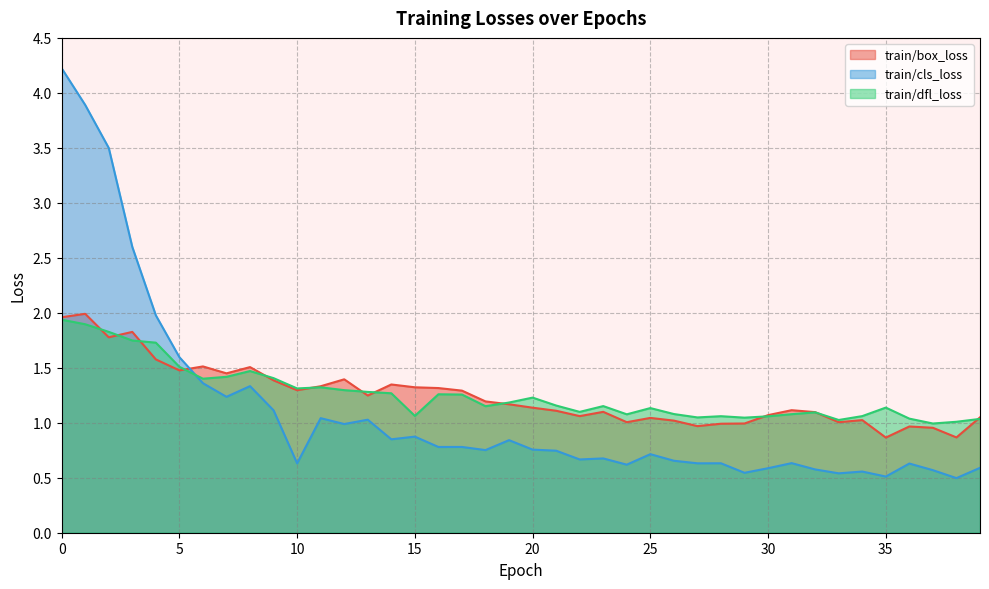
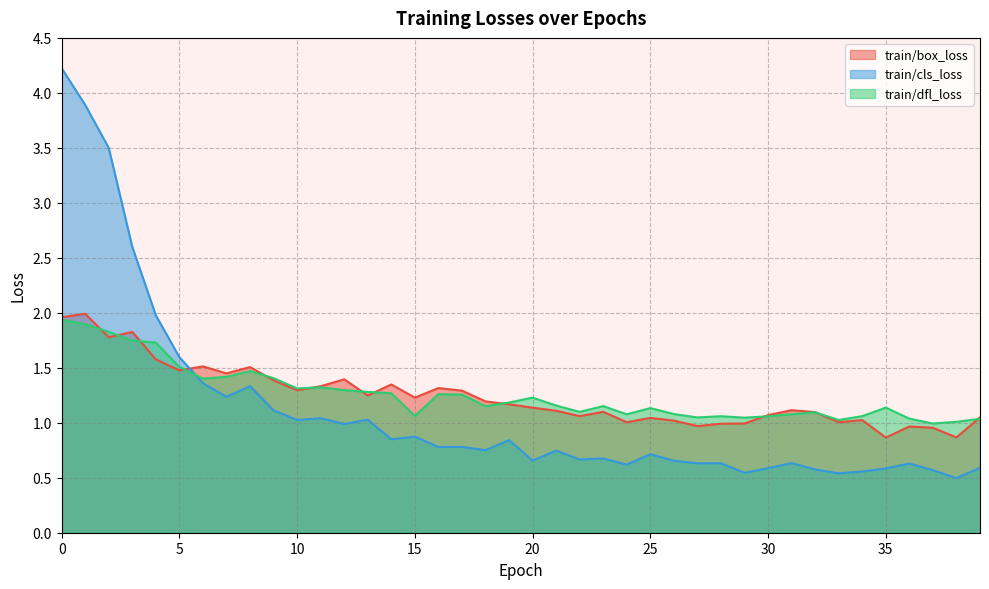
train/cls_loss, 10: 0.63 -> 1.03
train/box_loss, 15: 1.32 -> 1.23
train/cls_loss, 20: 0.76 -> 0.66
train/cls_loss, 35: 0.51 -> 0.58
